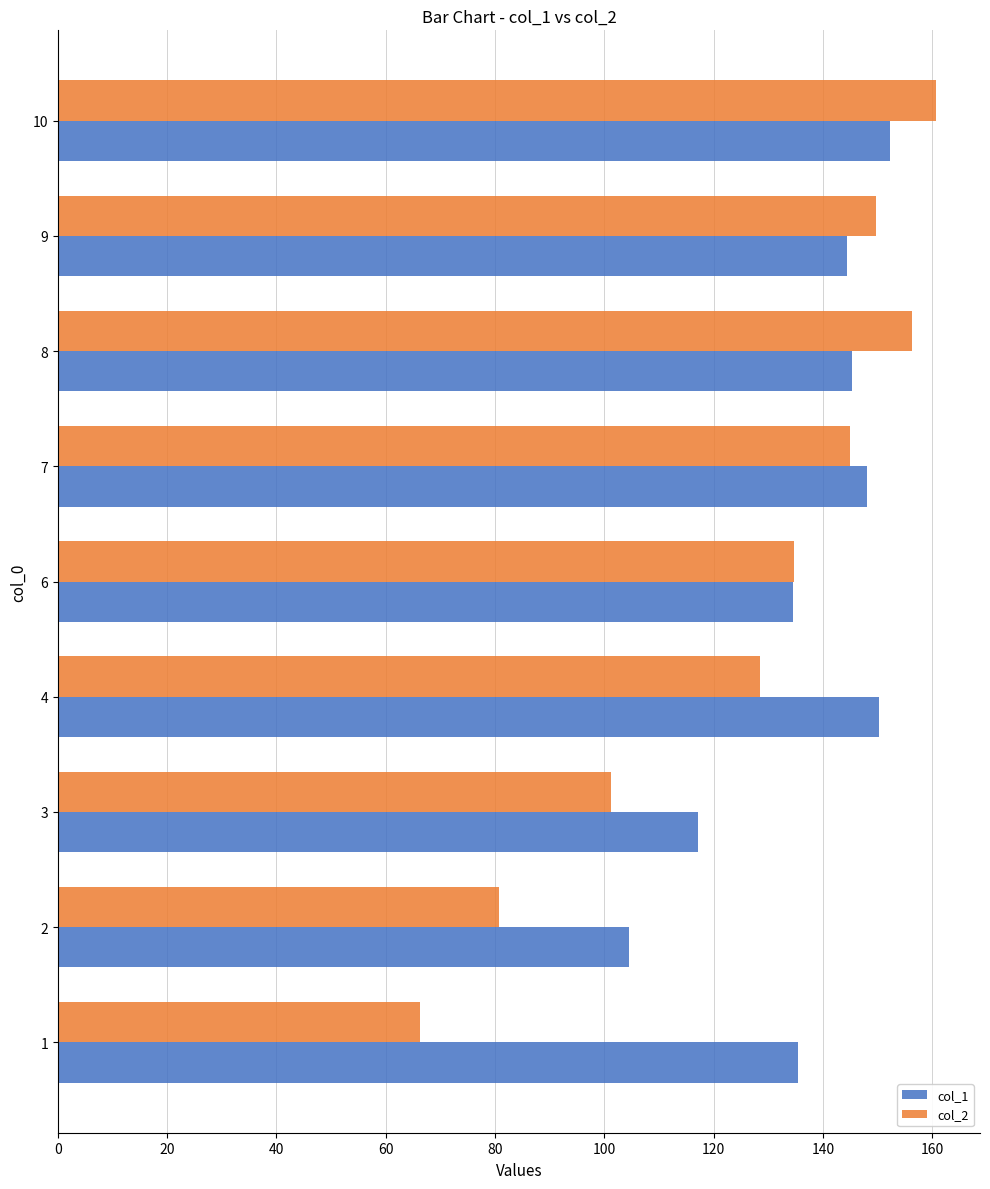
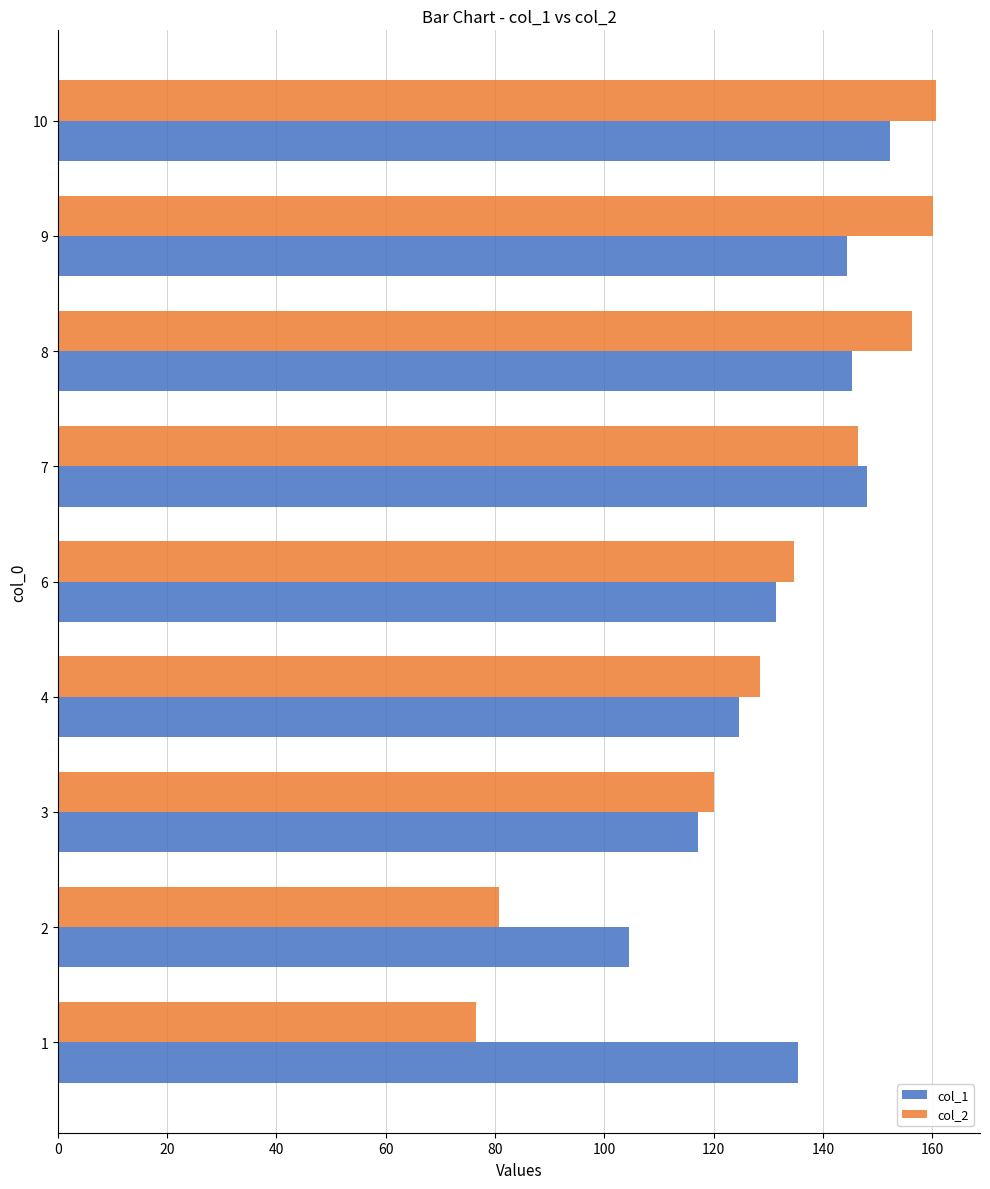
col_2, 9: 150 -> 160
col_2, 7: 145 -> 146
col_1, 6: 135 -> 131
col_1, 4: 150 -> 125
col_2, 3: 101 -> 120
col_2, 1: 66 -> 76
